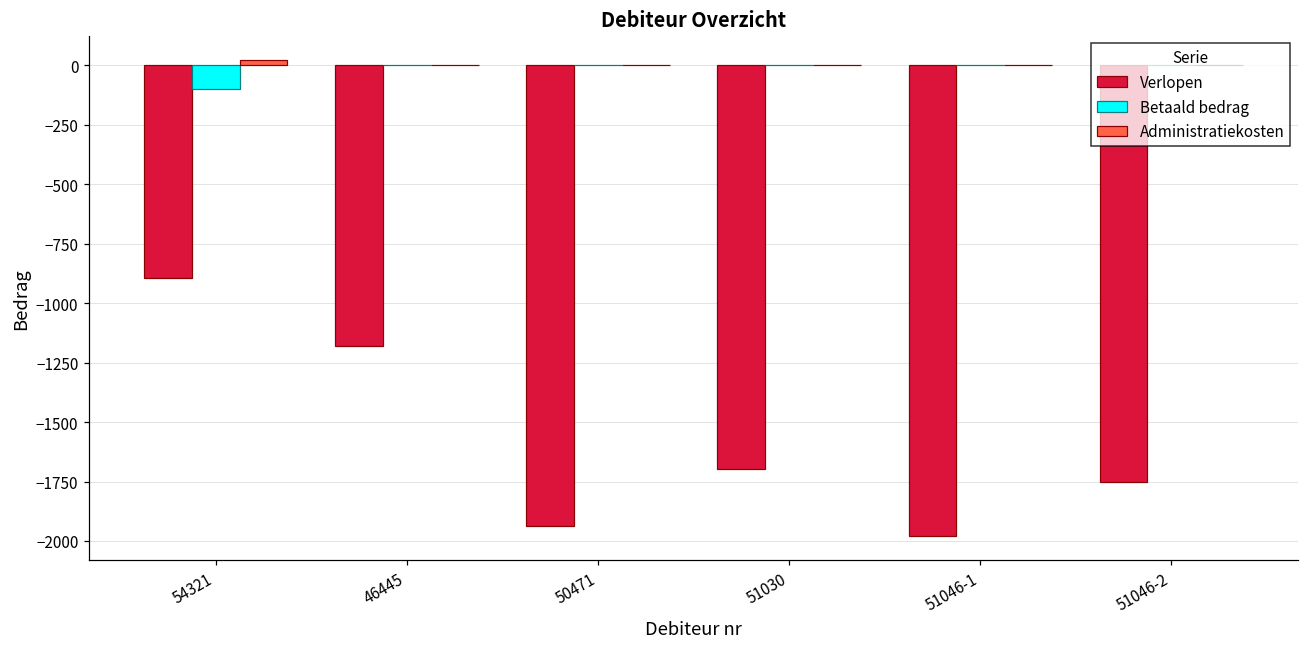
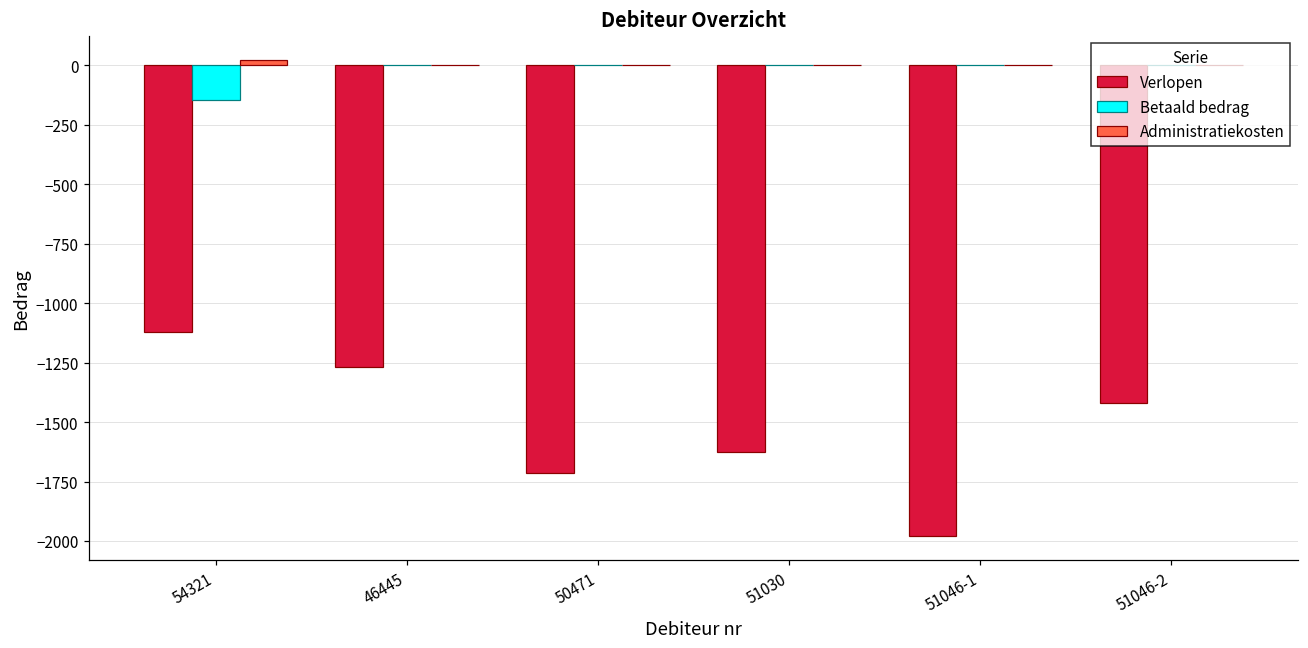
Verlopen, 54321: -890 -> -1120
Betaald bedrag, 54321: -100 -> -150
Verlopen, 46445: -1180 -> -1270
Verlopen, 50471: -1940 -> -1710
Verlopen, 51030: -1700 -> -1620
Verlopen, 51046-2: -1750 -> -1420
